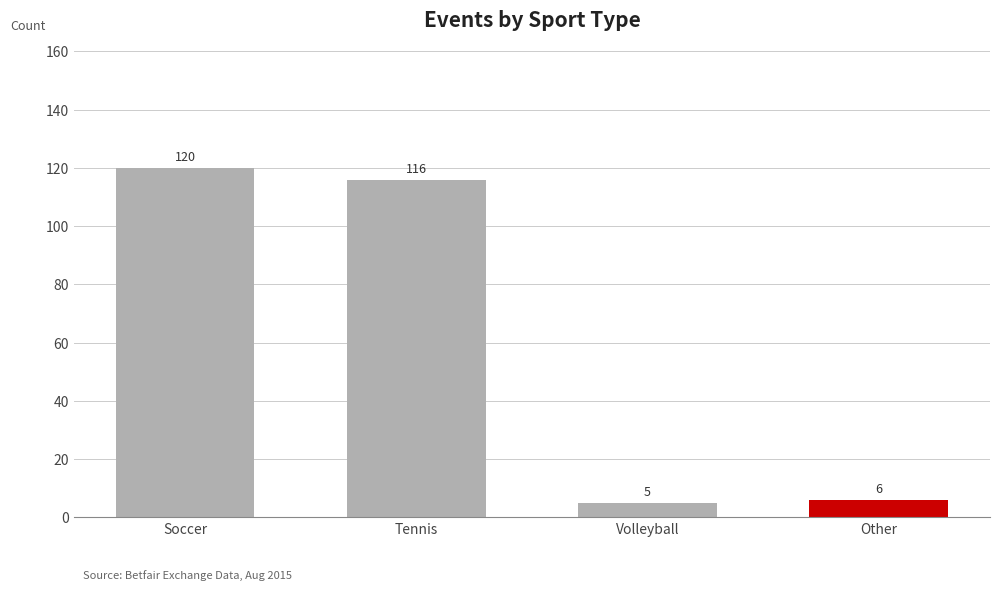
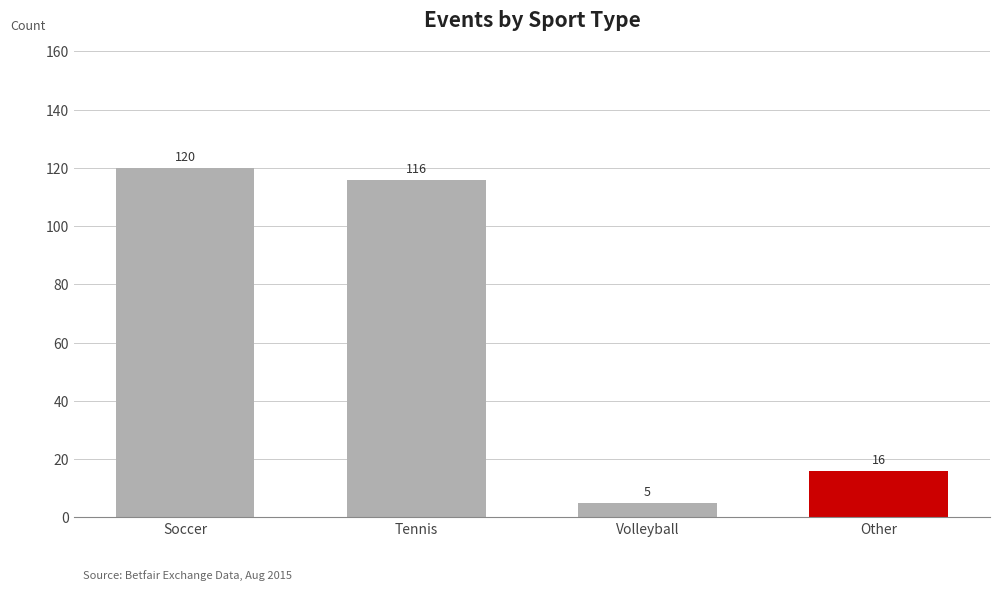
Other: 6 -> 16
